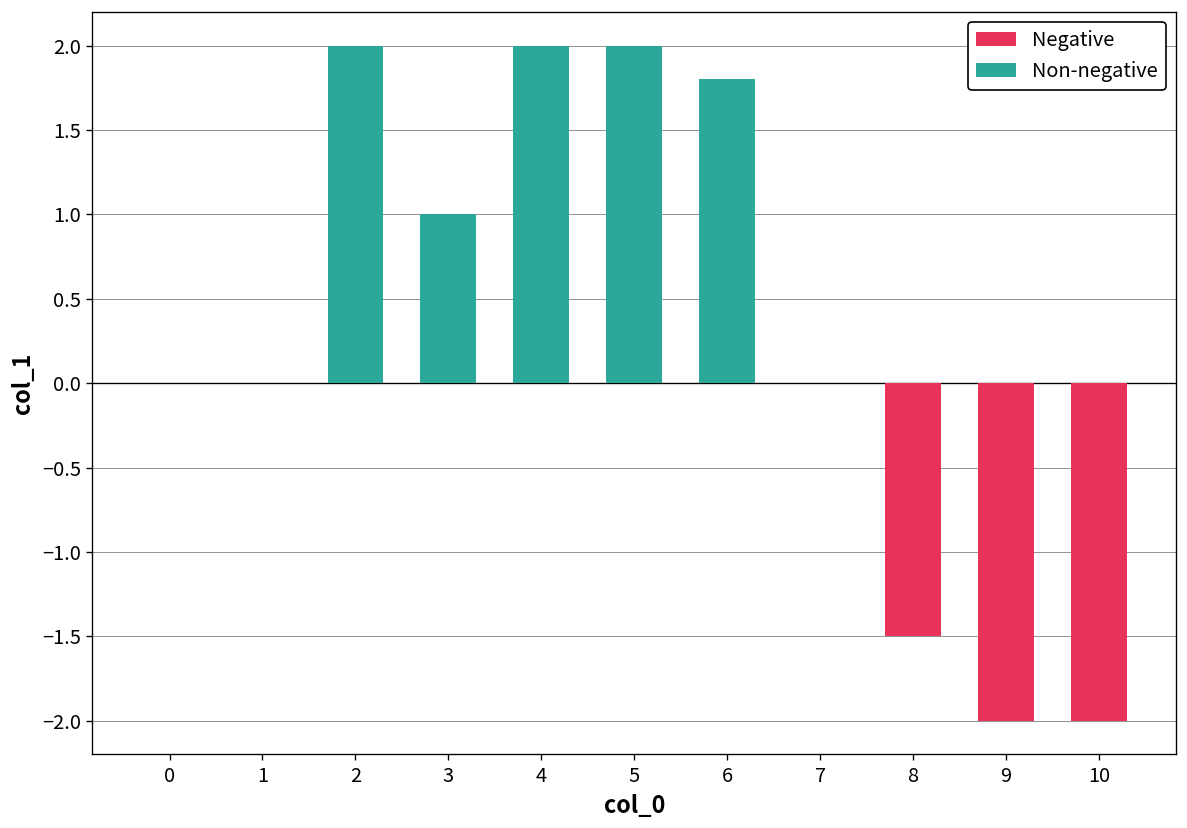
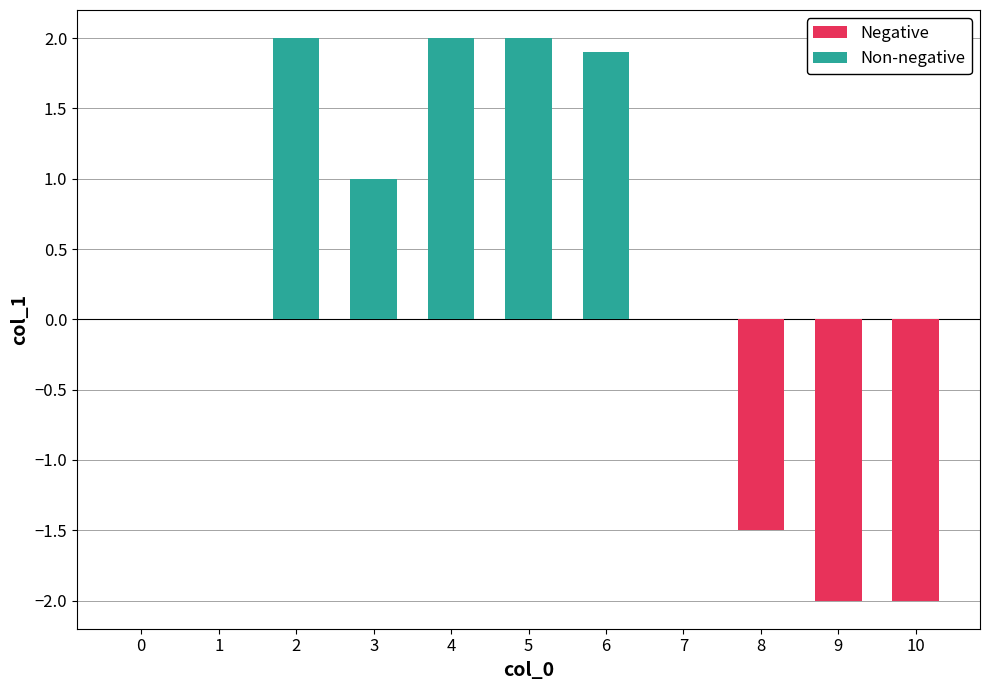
6: 1.8 -> 1.9
